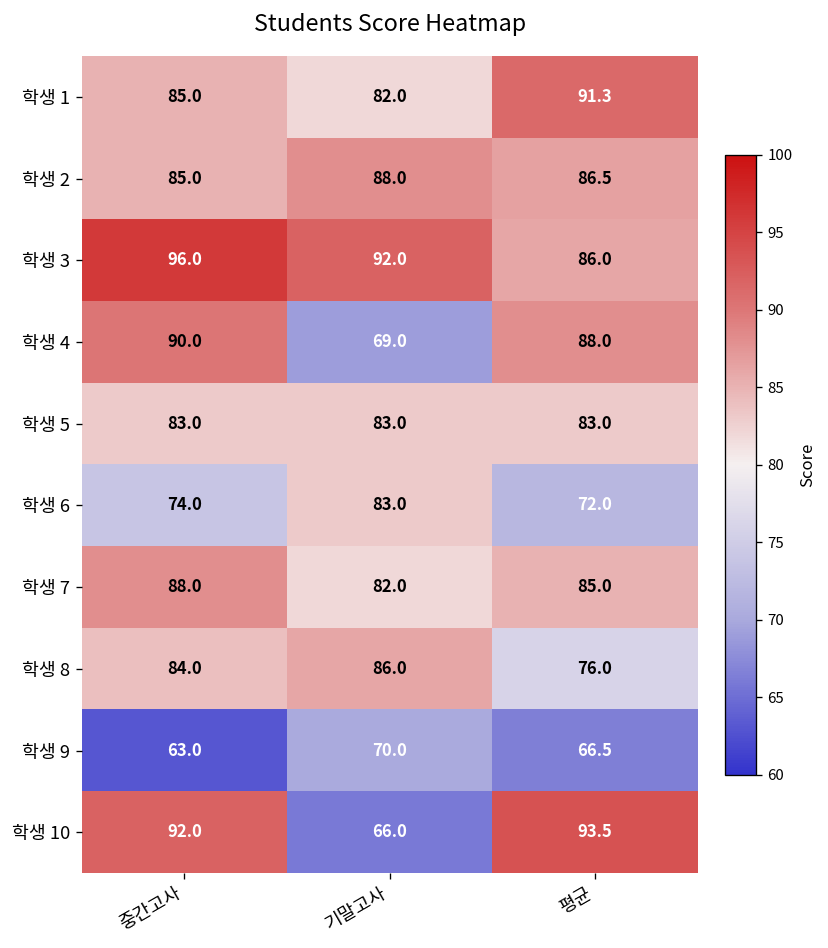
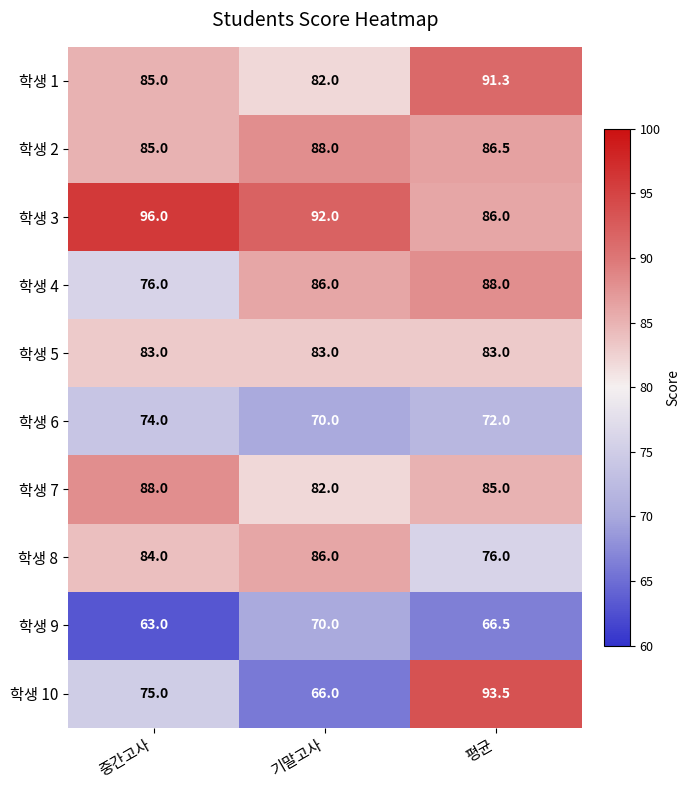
학생 4, 중간고사: 90.0 -> 76.0
학생 4, 기말고사: 69.0 -> 86.0
학생 6, 기말고사: 83.0 -> 70.0
학생 10, 중간고사: 92.0 -> 75.0
